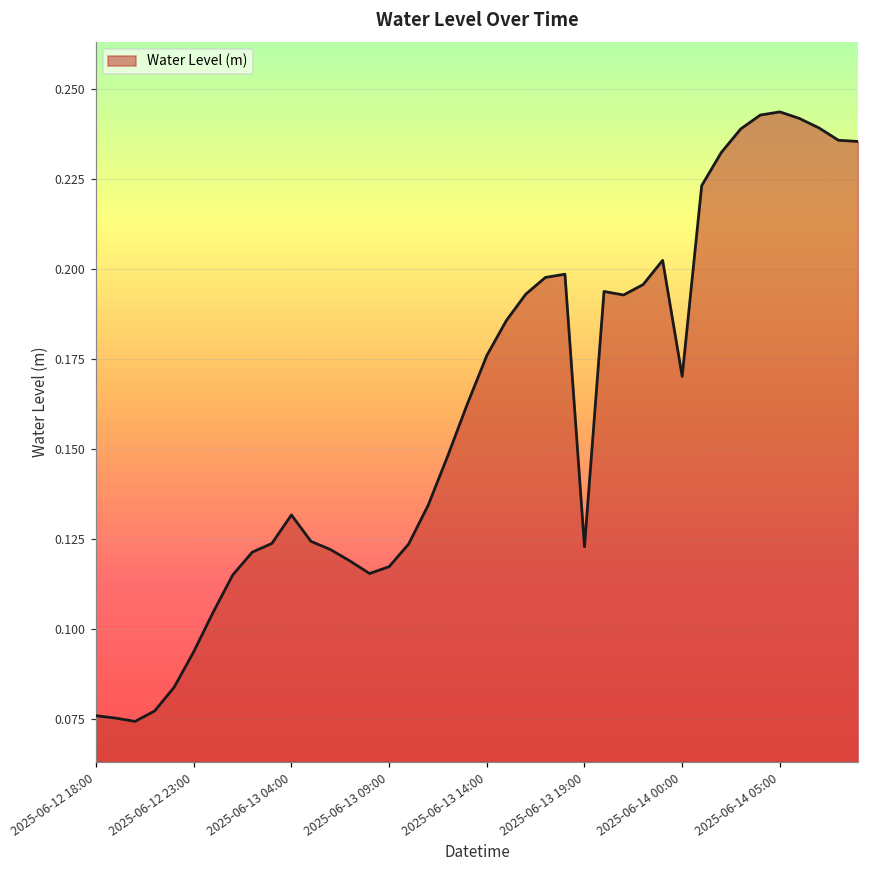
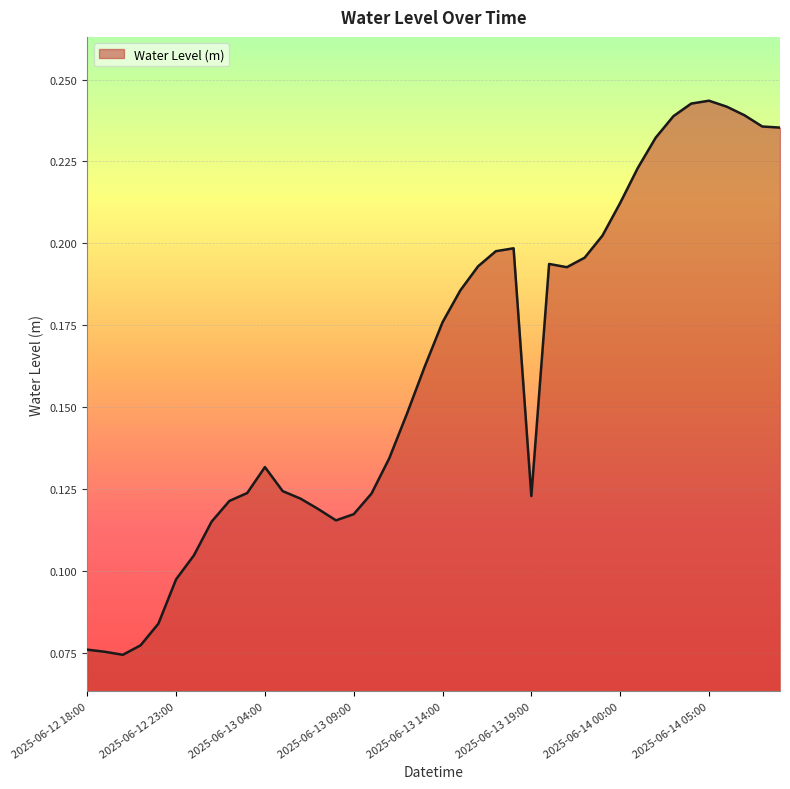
2025-06-12 23:00: 0.094 -> 0.097
2025-06-14 00:00: 0.170 -> 0.212
